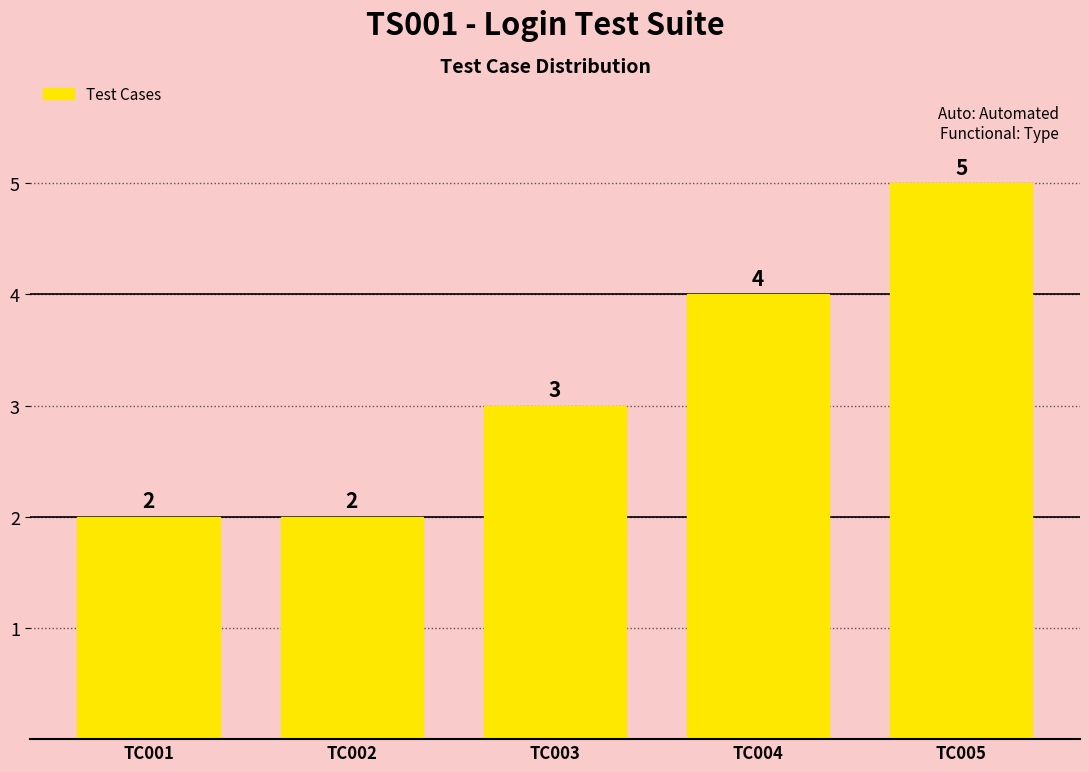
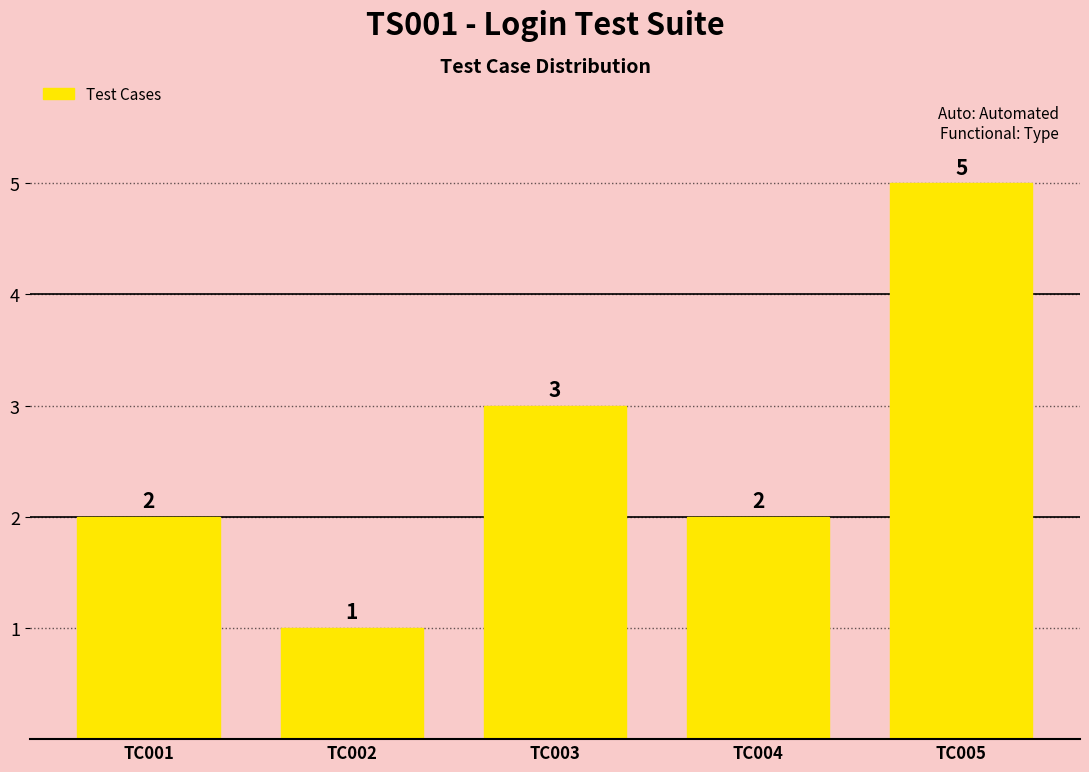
TC002: 2 -> 1
TC004: 4 -> 2
